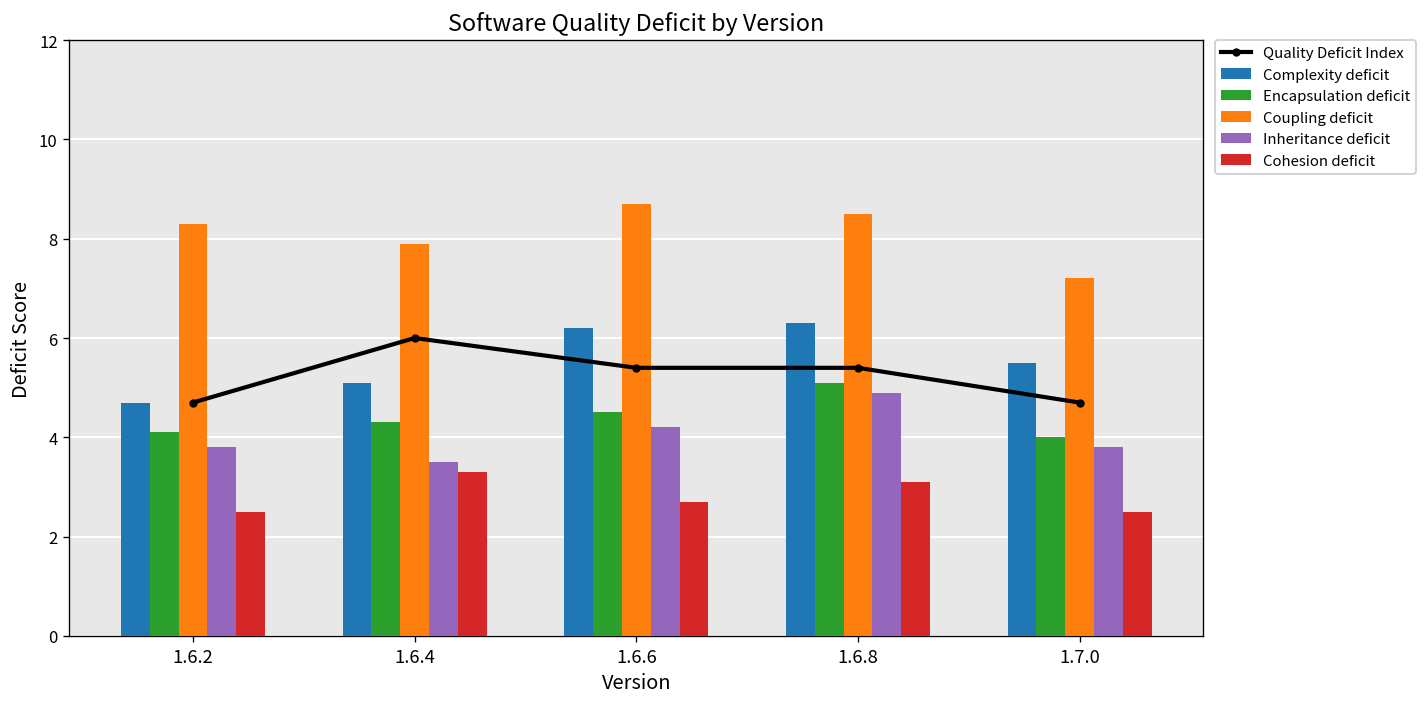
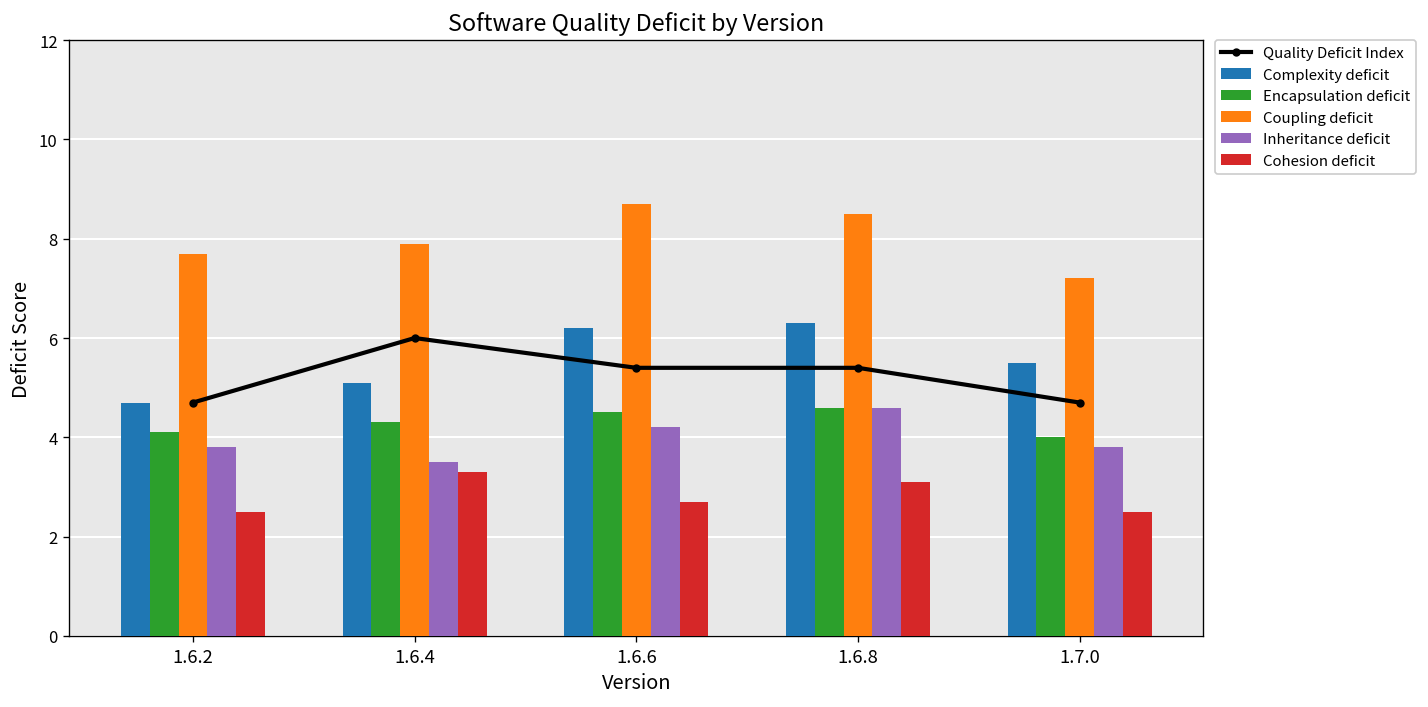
Coupling deficit, 1.6.2: 8.3 -> 7.7
Encapsulation deficit, 1.6.8: 5.1 -> 4.6
Inheritance deficit, 1.6.8: 4.9 -> 4.6
